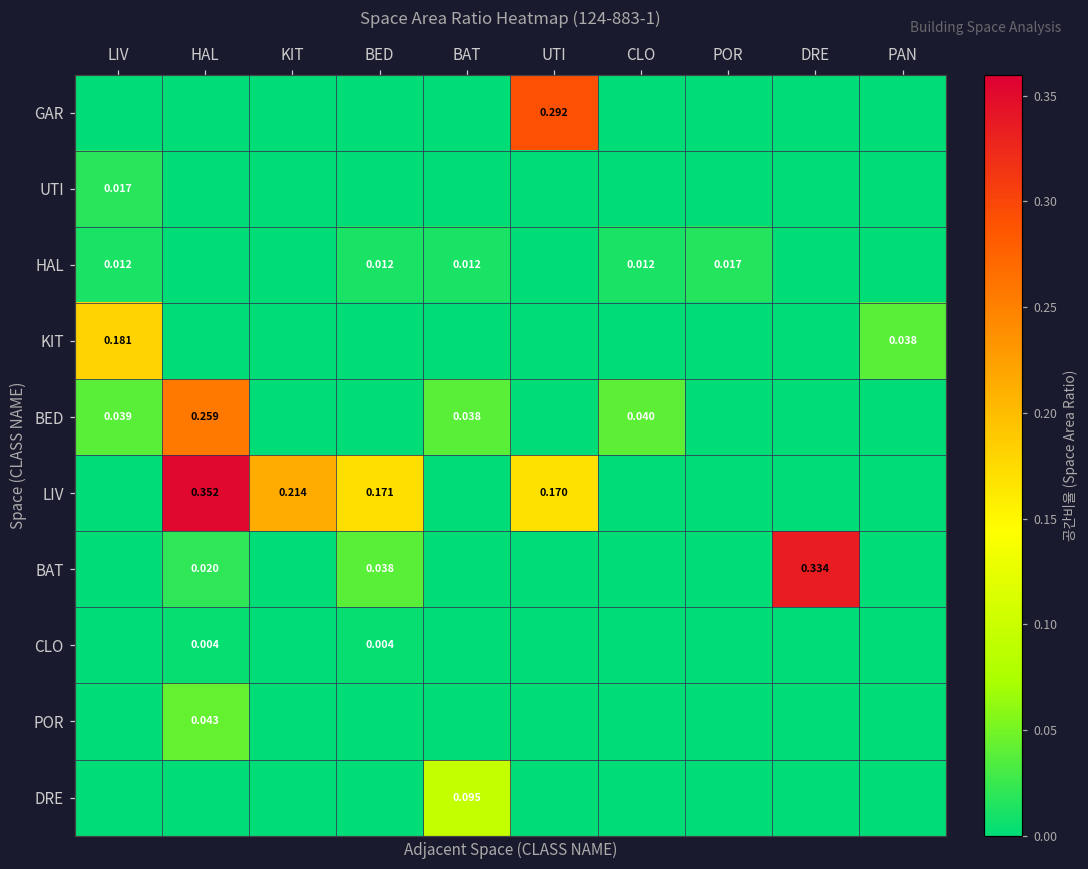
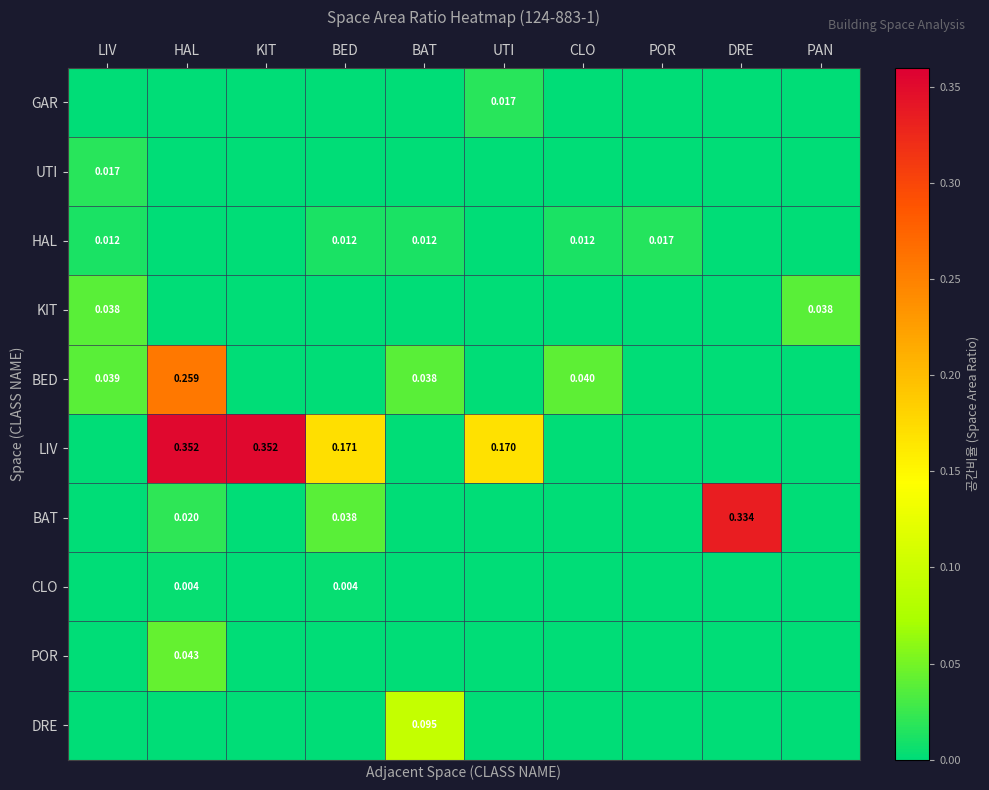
GAR, UTI: 0.292 -> 0.017
KIT, LIV: 0.181 -> 0.038
LIV, KIT: 0.214 -> 0.352
